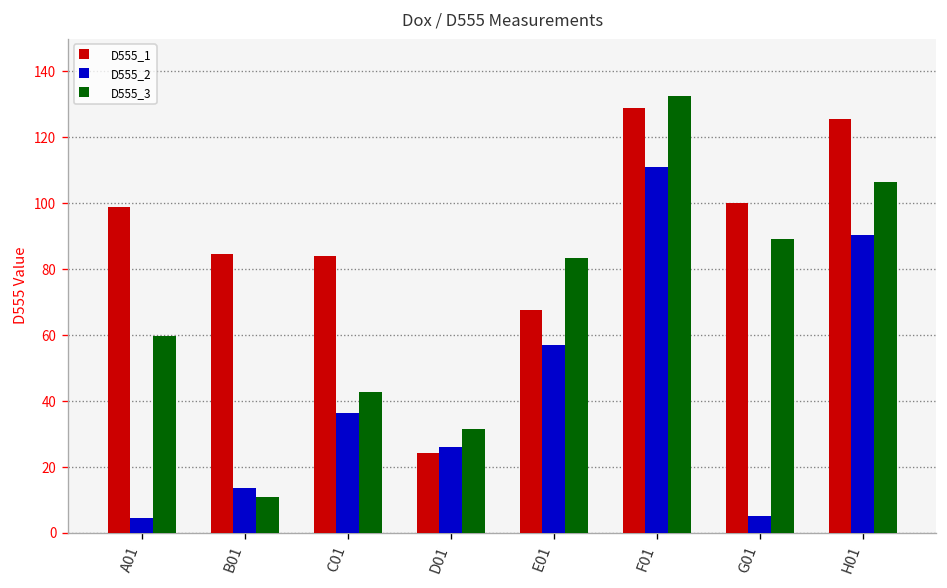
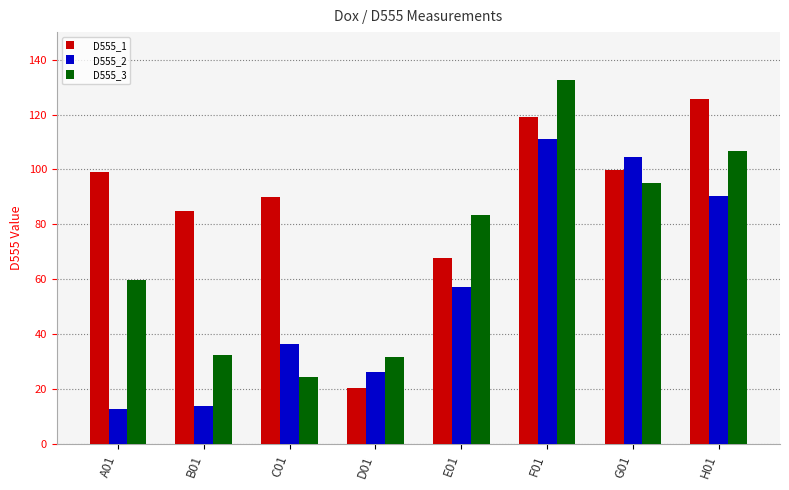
D555_2, A01: 4 -> 13
D555_3, B01: 11 -> 32
D555_1, C01: 84 -> 90
D555_3, C01: 43 -> 25
D555_1, D01: 24 -> 21
D555_1, F01: 129 -> 119
D555_2, G01: 5 -> 105
D555_3, G01: 89 -> 95
